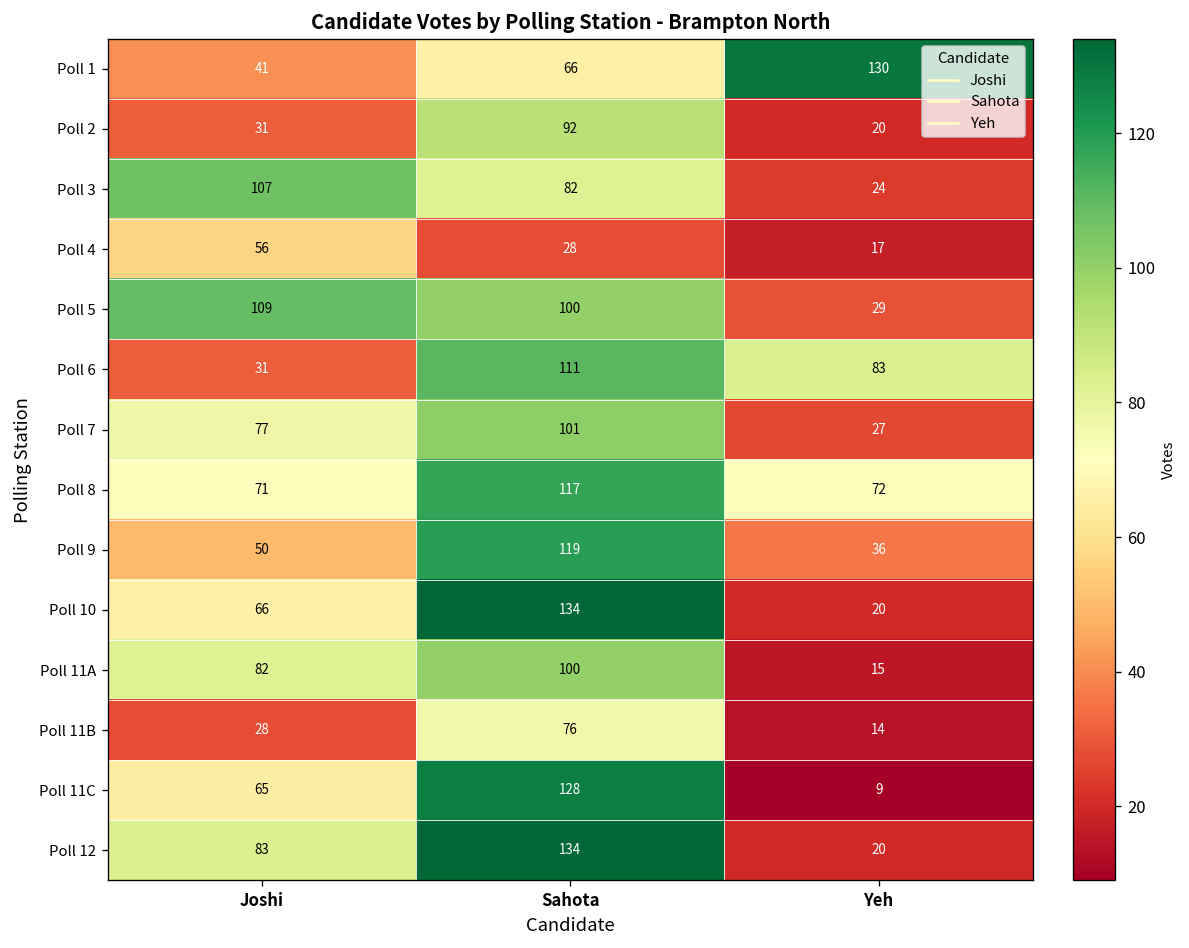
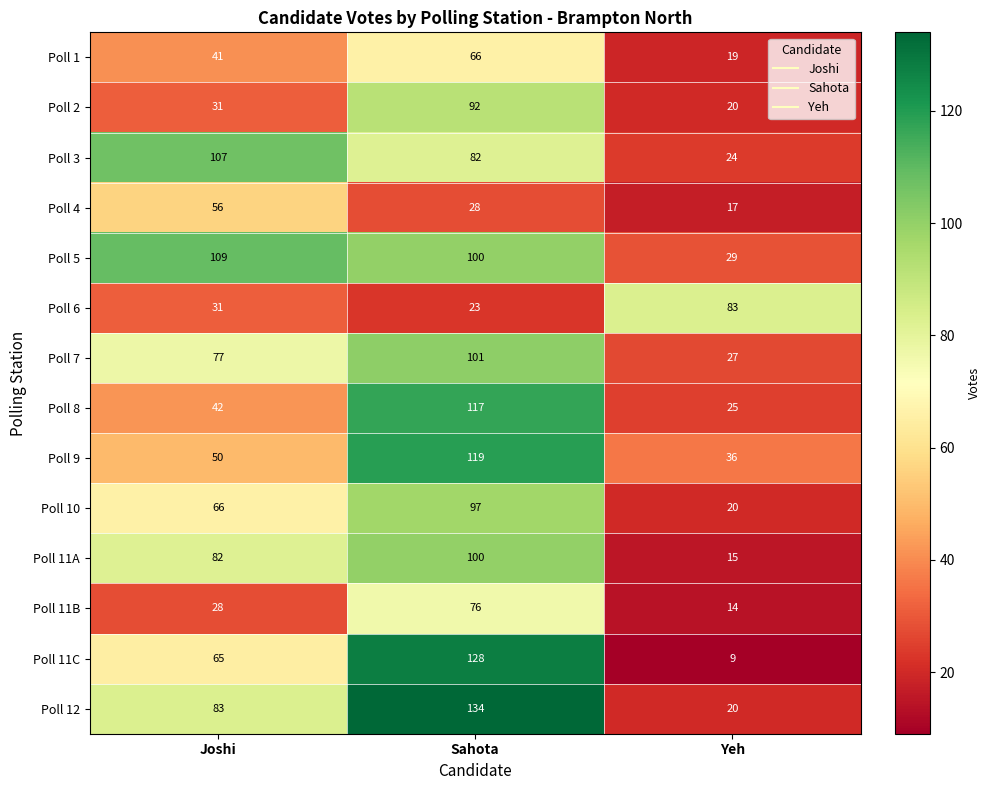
Poll 1, Yeh: 130 -> 19
Poll 6, Sahota: 111 -> 23
Poll 8, Joshi: 71 -> 42
Poll 8, Yeh: 72 -> 25
Poll 10, Sahota: 134 -> 97
